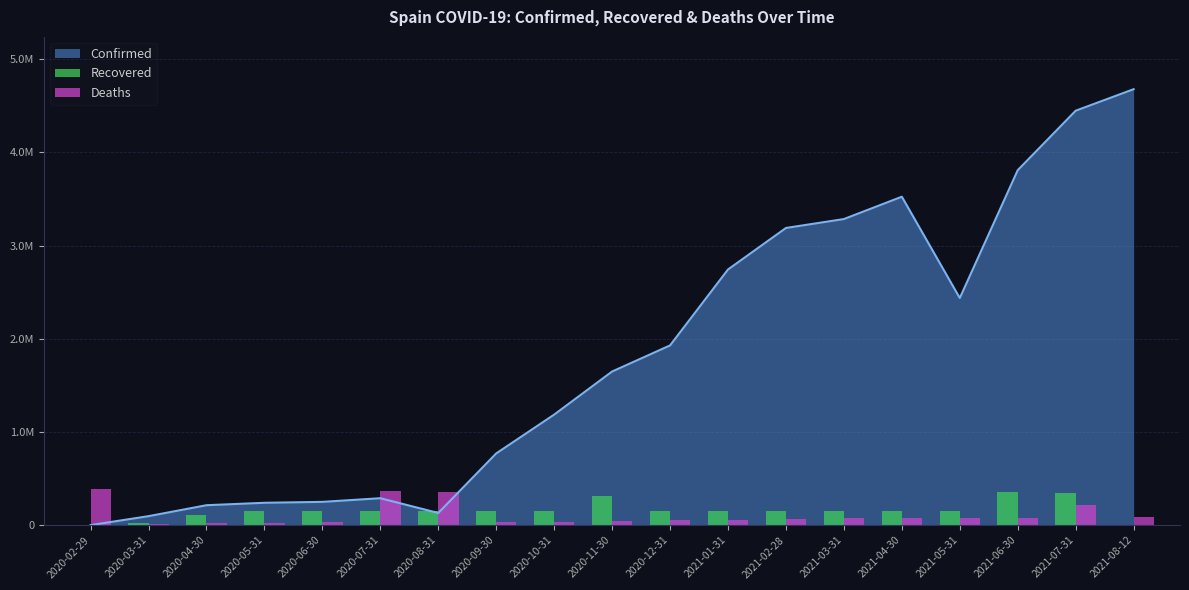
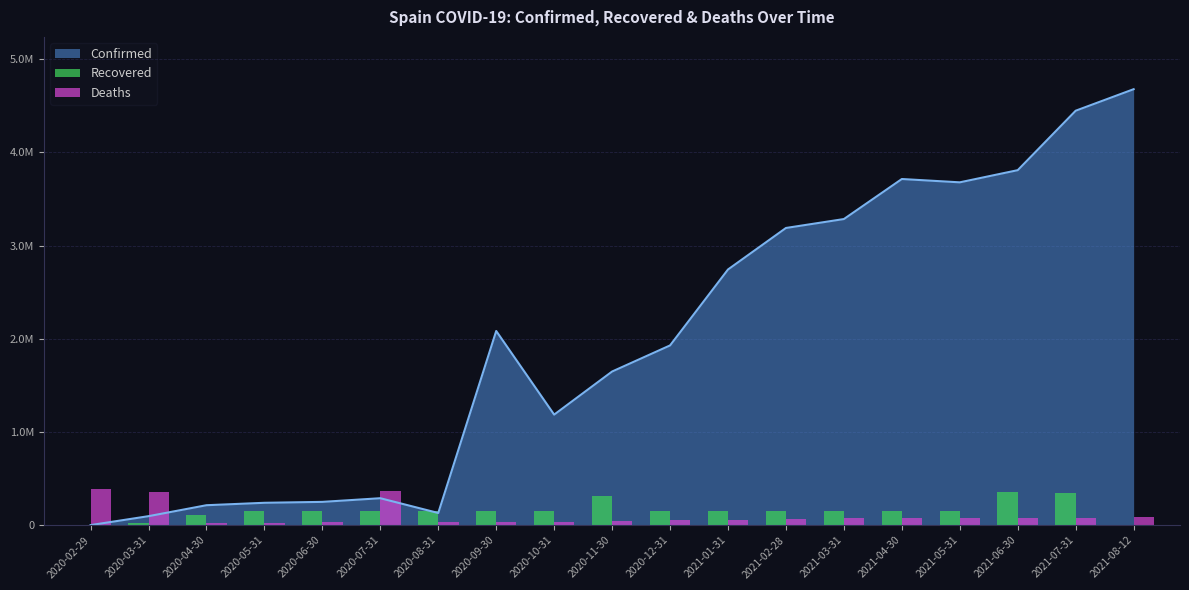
Deaths, 2020-03-31: 0 -> 400000
Deaths, 2020-08-31: 400000 -> 0
Confirmed, 2020-09-30: 800000 -> 2100000
Confirmed, 2021-04-30: 3500000 -> 3700000
Confirmed, 2021-05-31: 2400000 -> 3700000
Deaths, 2021-07-31: 200000 -> 100000
